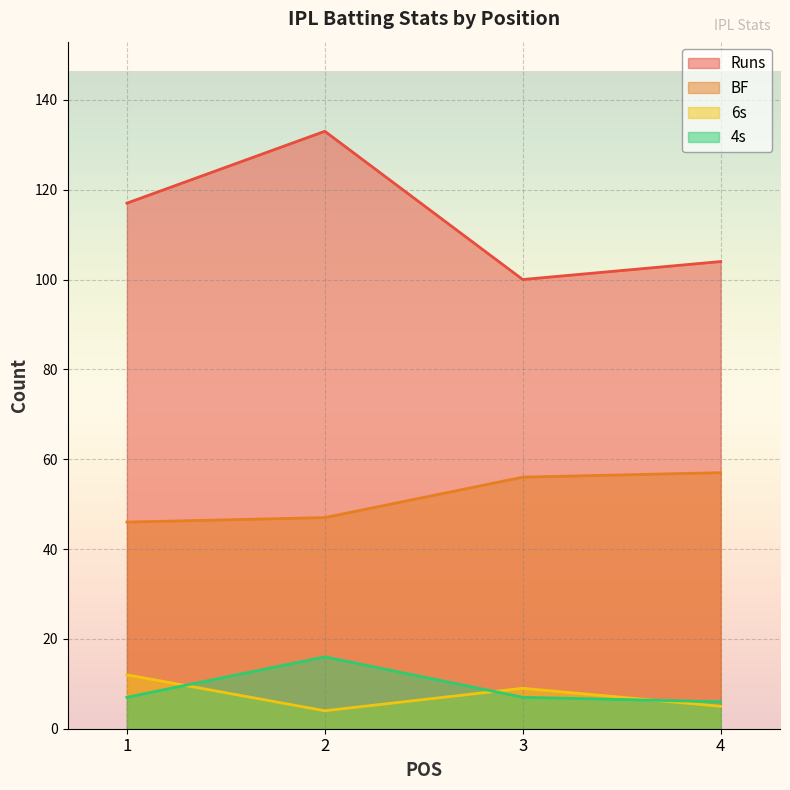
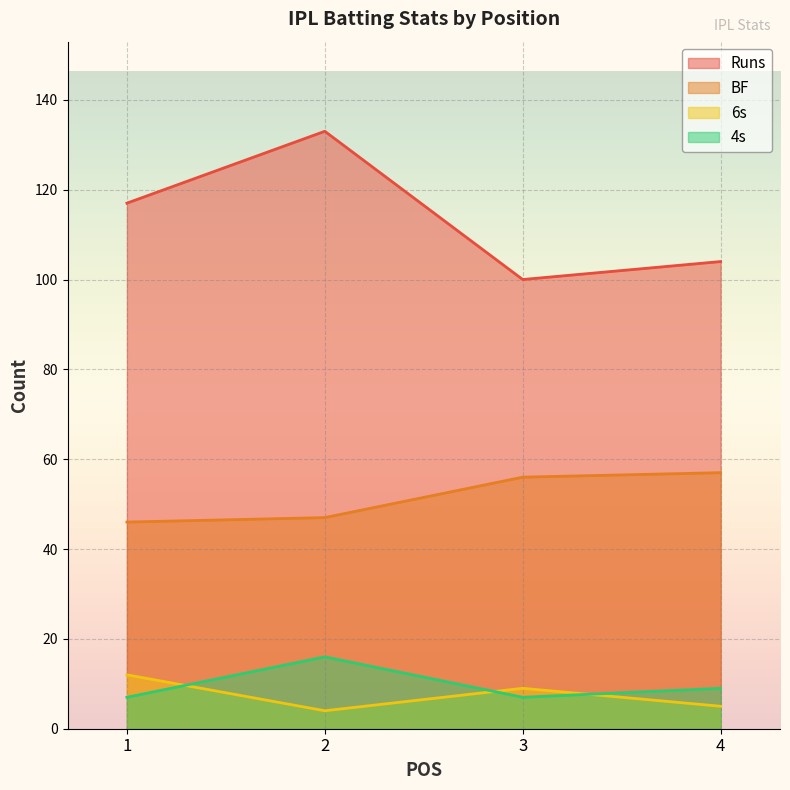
4s, 4: 6 -> 9
